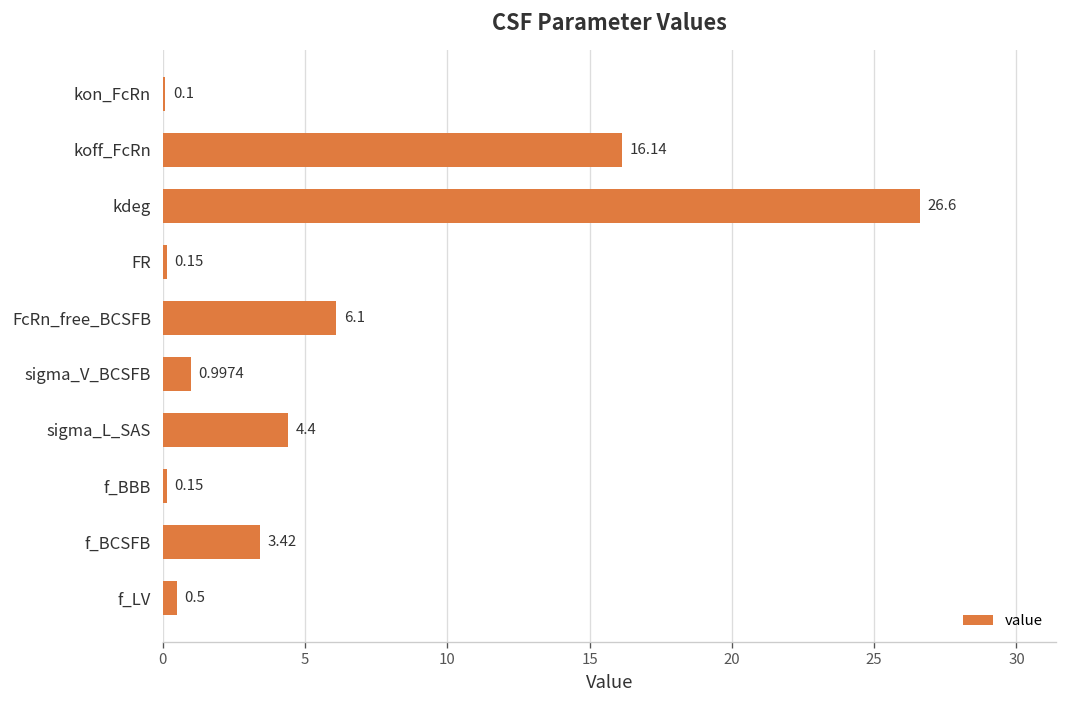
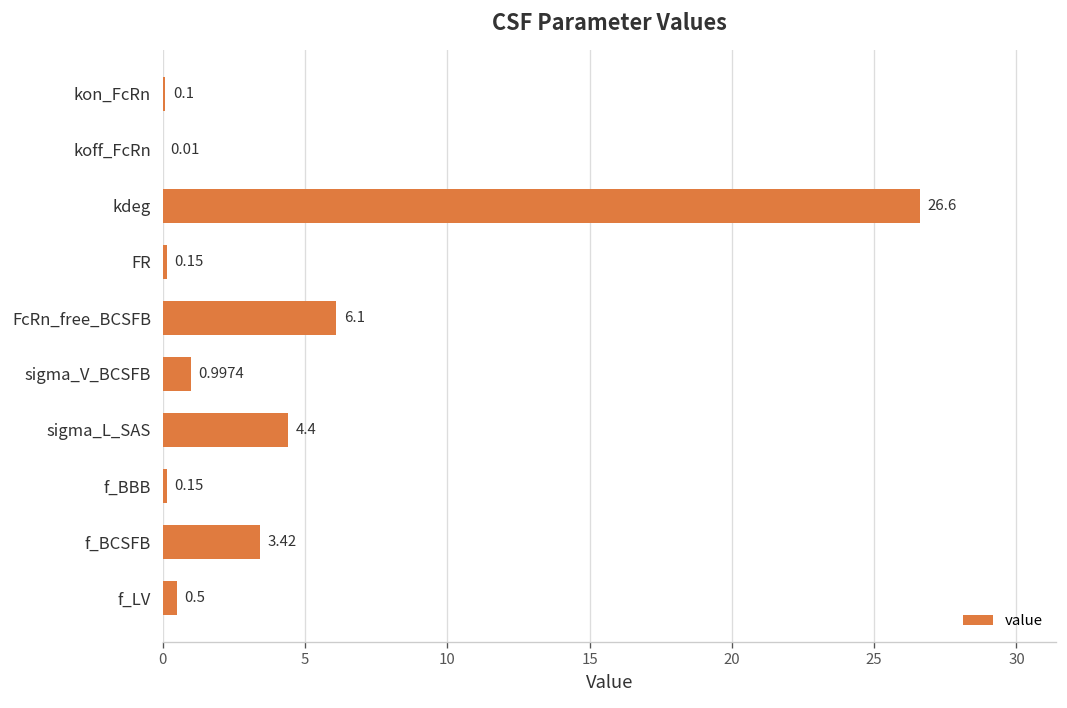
koff_FcRn: 16.14 -> 0.01
